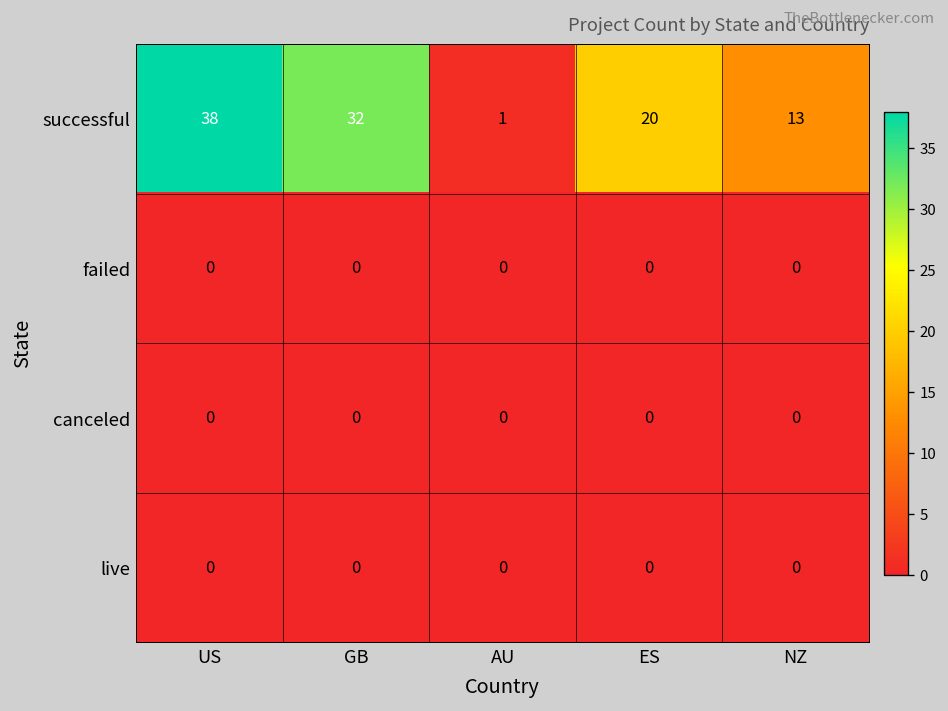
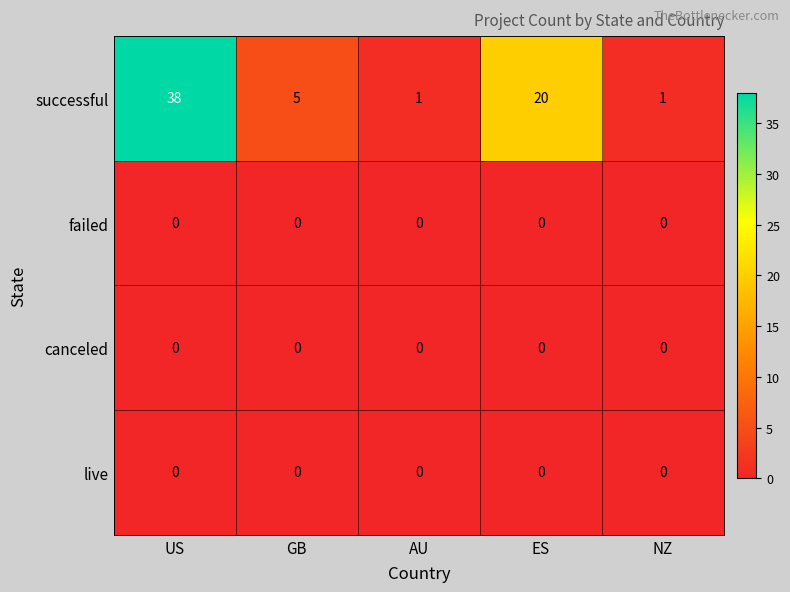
successful, GB: 32 -> 5
successful, NZ: 13 -> 1
